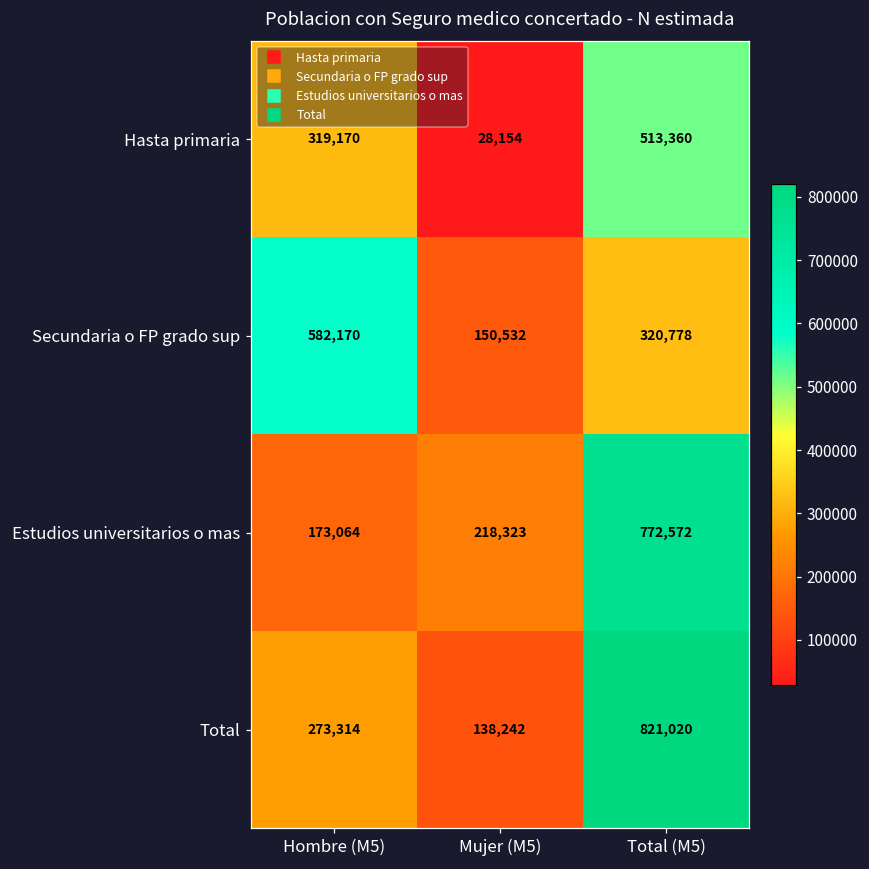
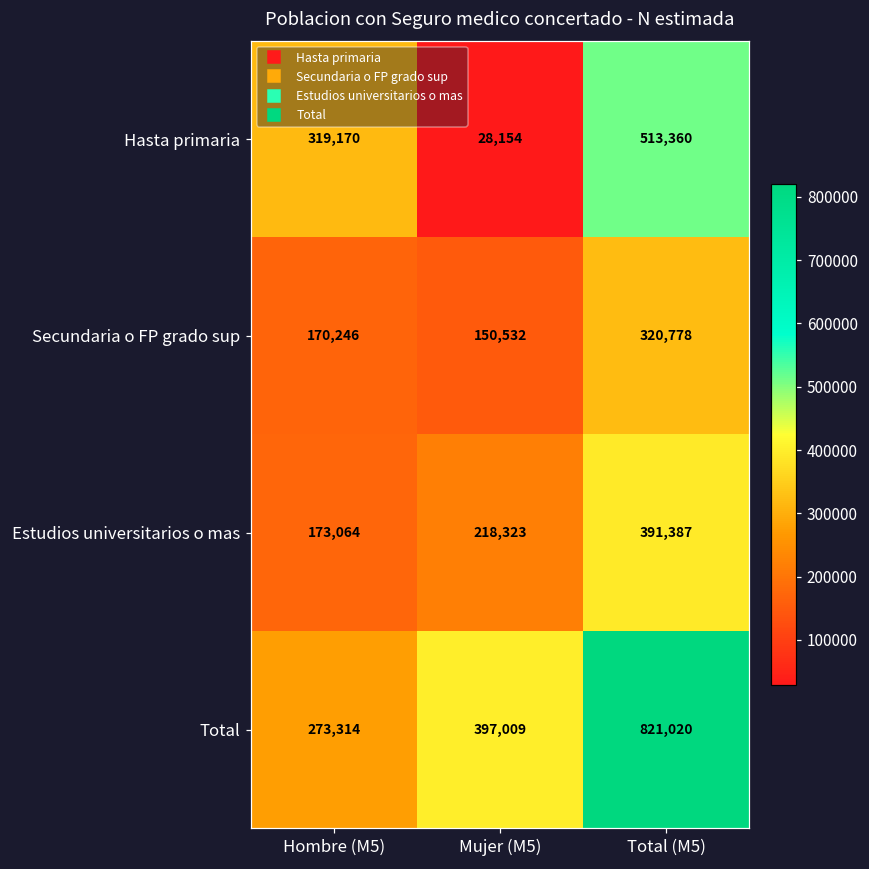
Secundaria o FP grado sup, Hombre (M5): 582,170 -> 170,246
Estudios universitarios o mas, Total (M5): 772,572 -> 391,387
Total, Mujer (M5): 138,242 -> 397,009
